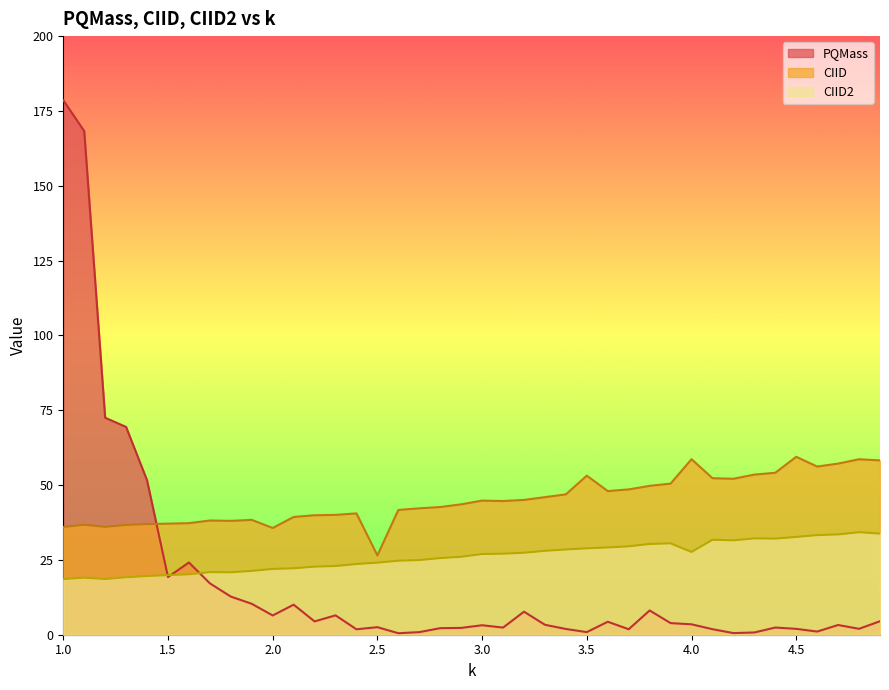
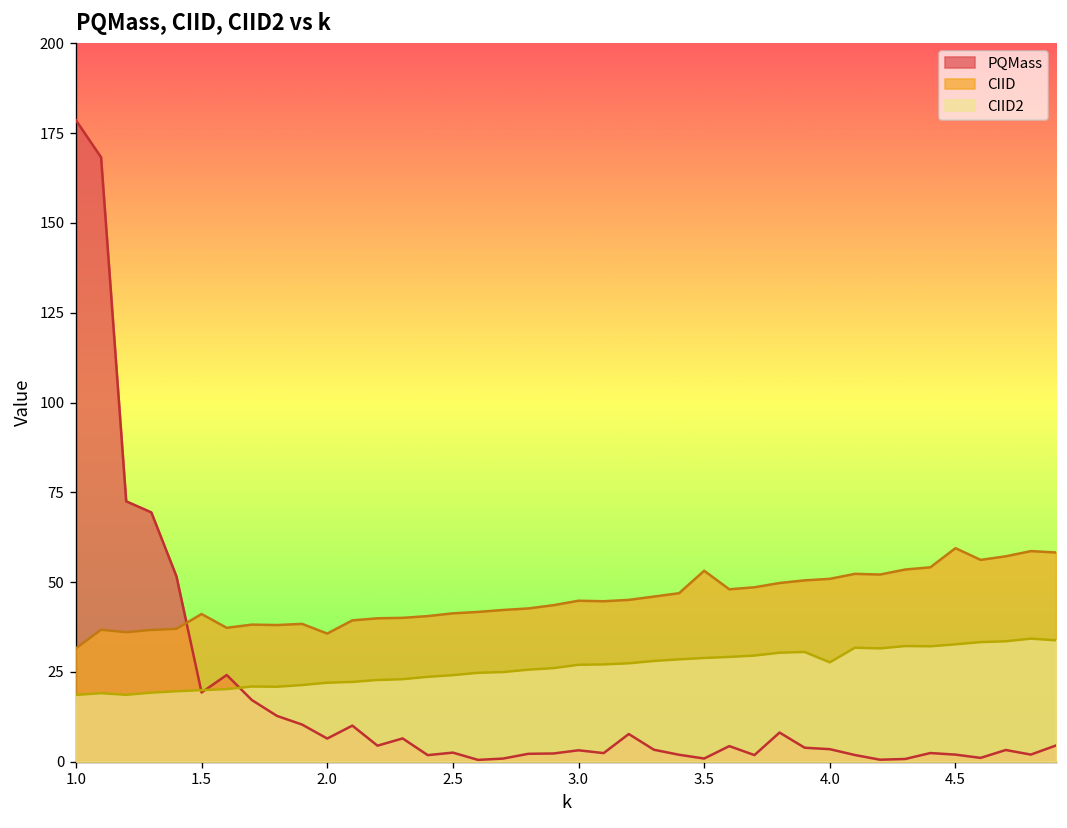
CIID, 1.0: 36 -> 32
CIID, 1.5: 37 -> 41
CIID, 2.5: 26 -> 41
CIID, 4.0: 59 -> 51
